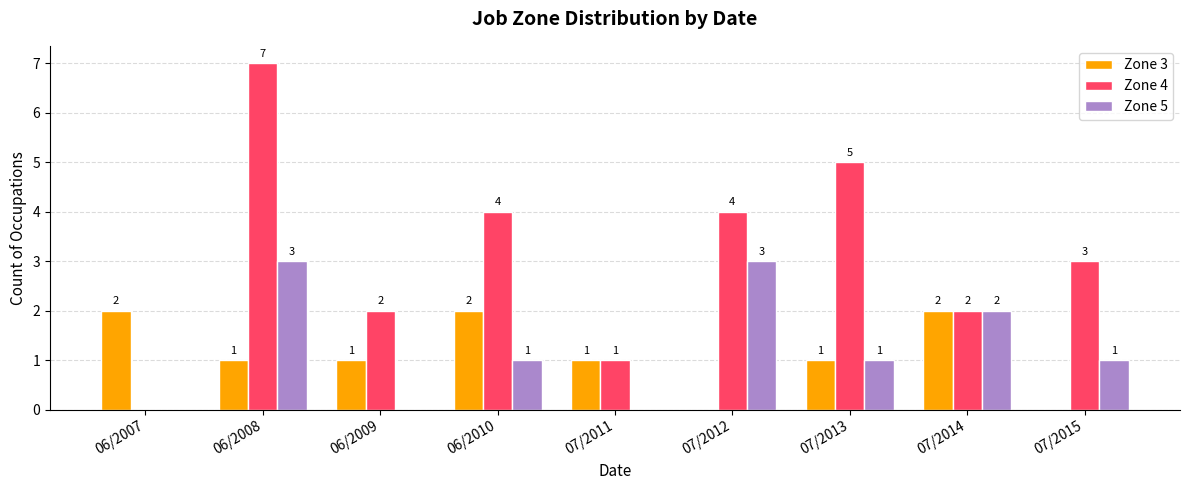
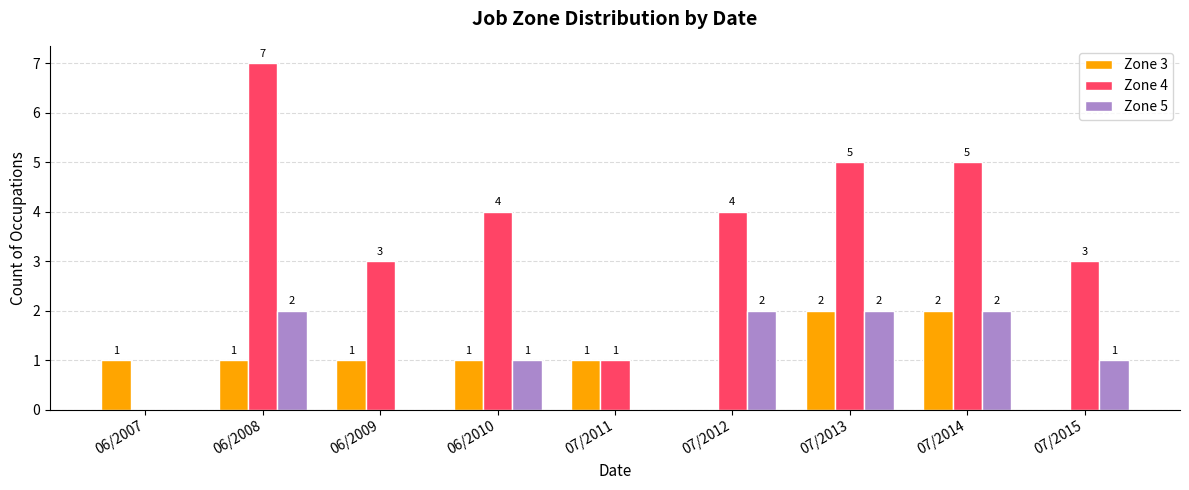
Zone 3, 06/2007: 2 -> 1
Zone 5, 06/2008: 3 -> 2
Zone 4, 06/2009: 2 -> 3
Zone 3, 06/2010: 2 -> 1
Zone 5, 07/2012: 3 -> 2
Zone 3, 07/2013: 1 -> 2
Zone 5, 07/2013: 1 -> 2
Zone 4, 07/2014: 2 -> 5
